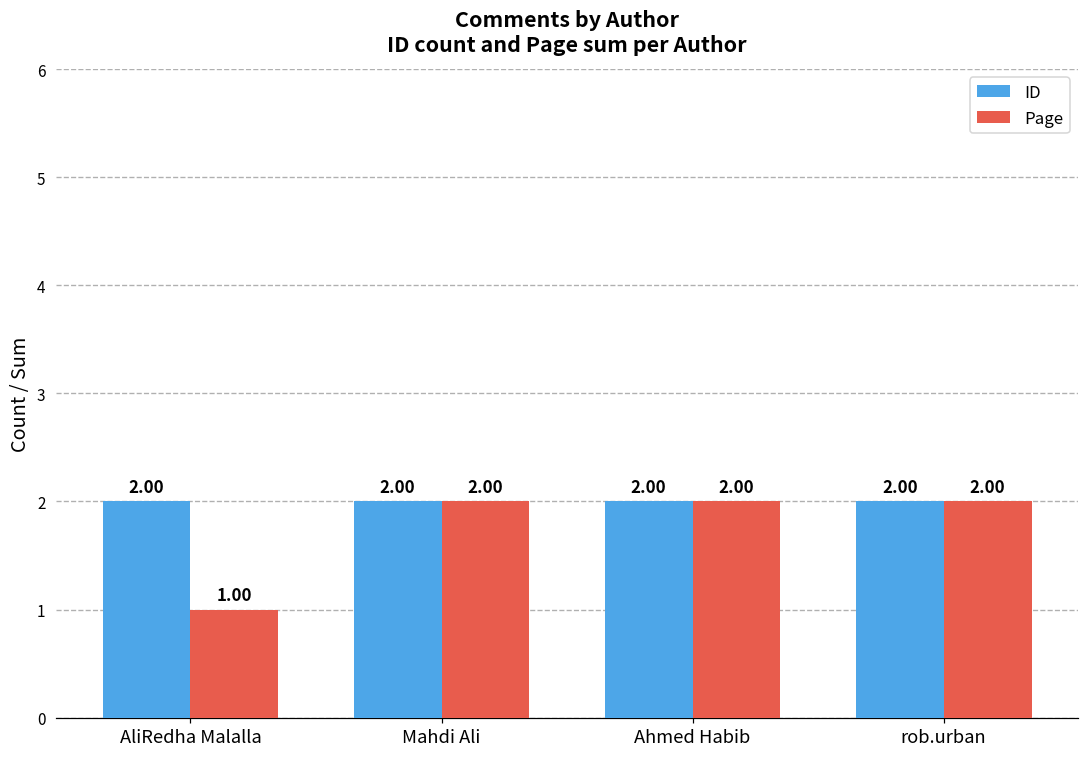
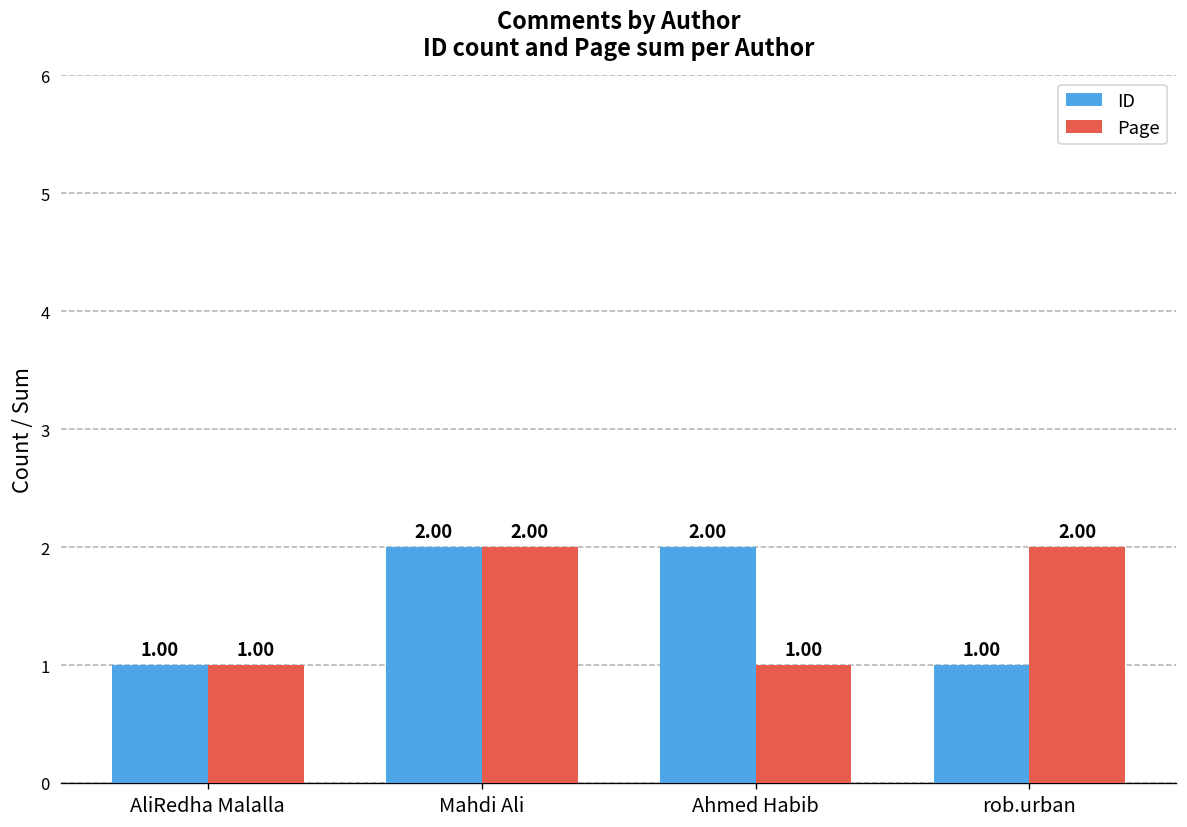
ID, AliRedha Malalla: 2.00 -> 1.00
Page, Ahmed Habib: 2.00 -> 1.00
ID, rob.urban: 2.00 -> 1.00
